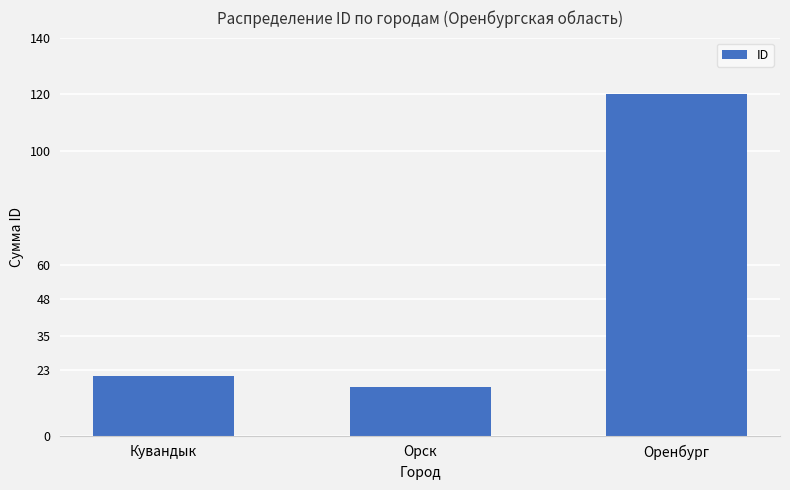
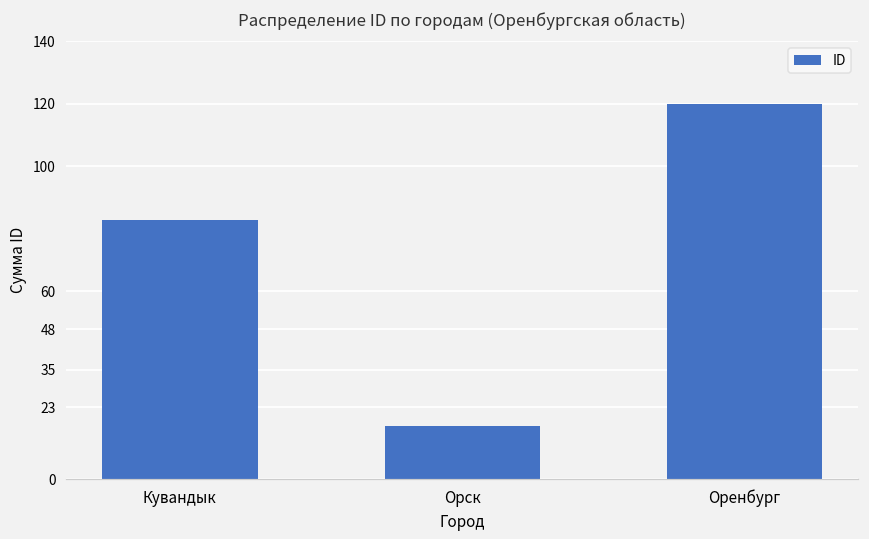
Кувандык: 21 -> 83
